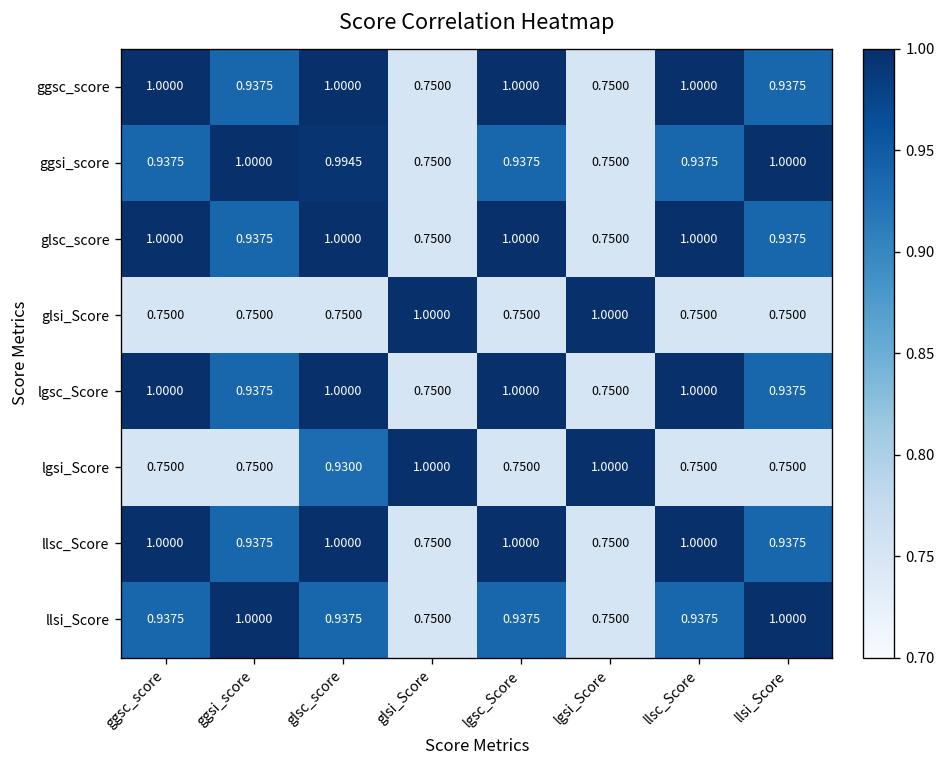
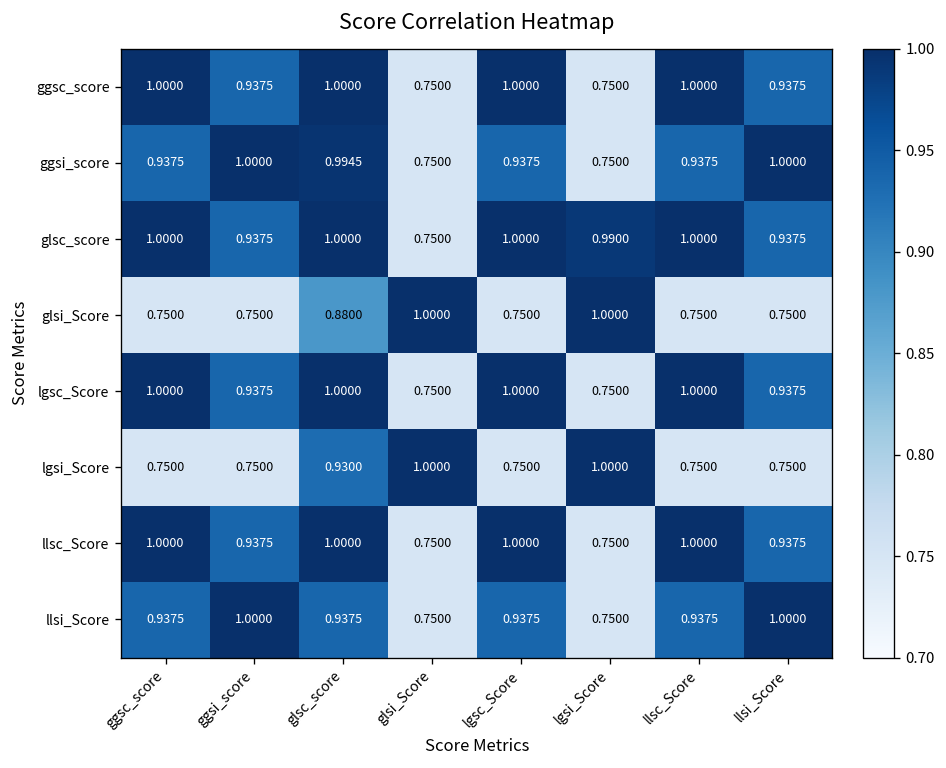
glsc_score, lgsi_Score: 0.7500 -> 0.9900
glsi_Score, glsc_score: 0.7500 -> 0.8800
